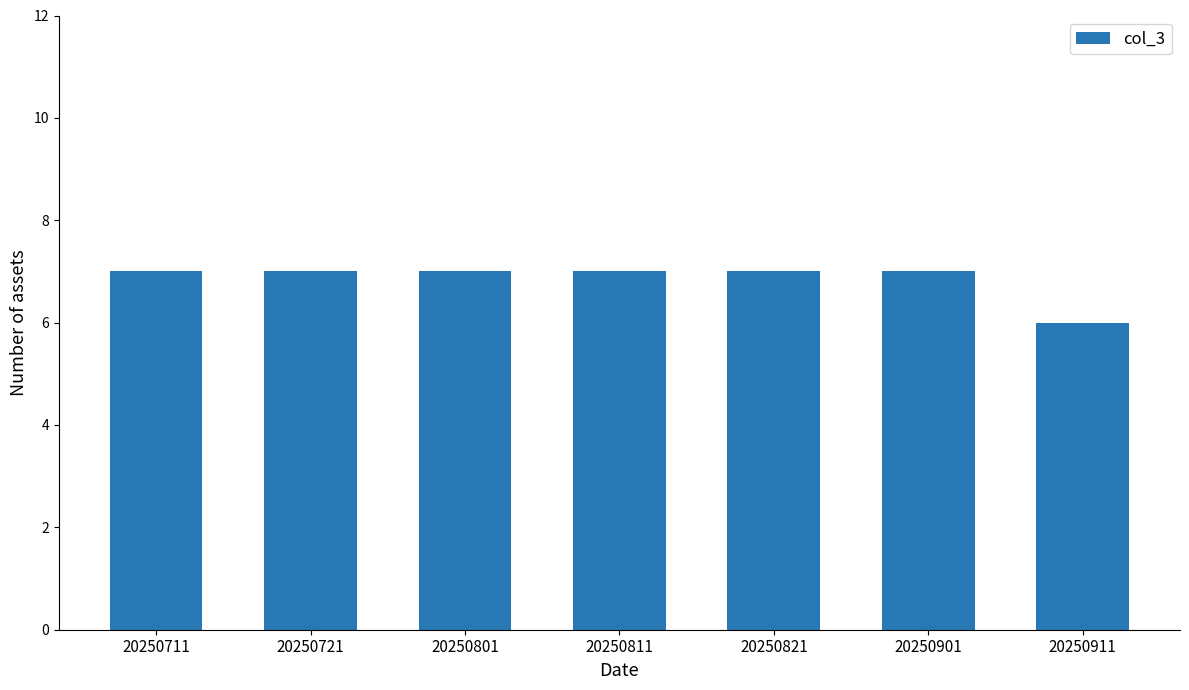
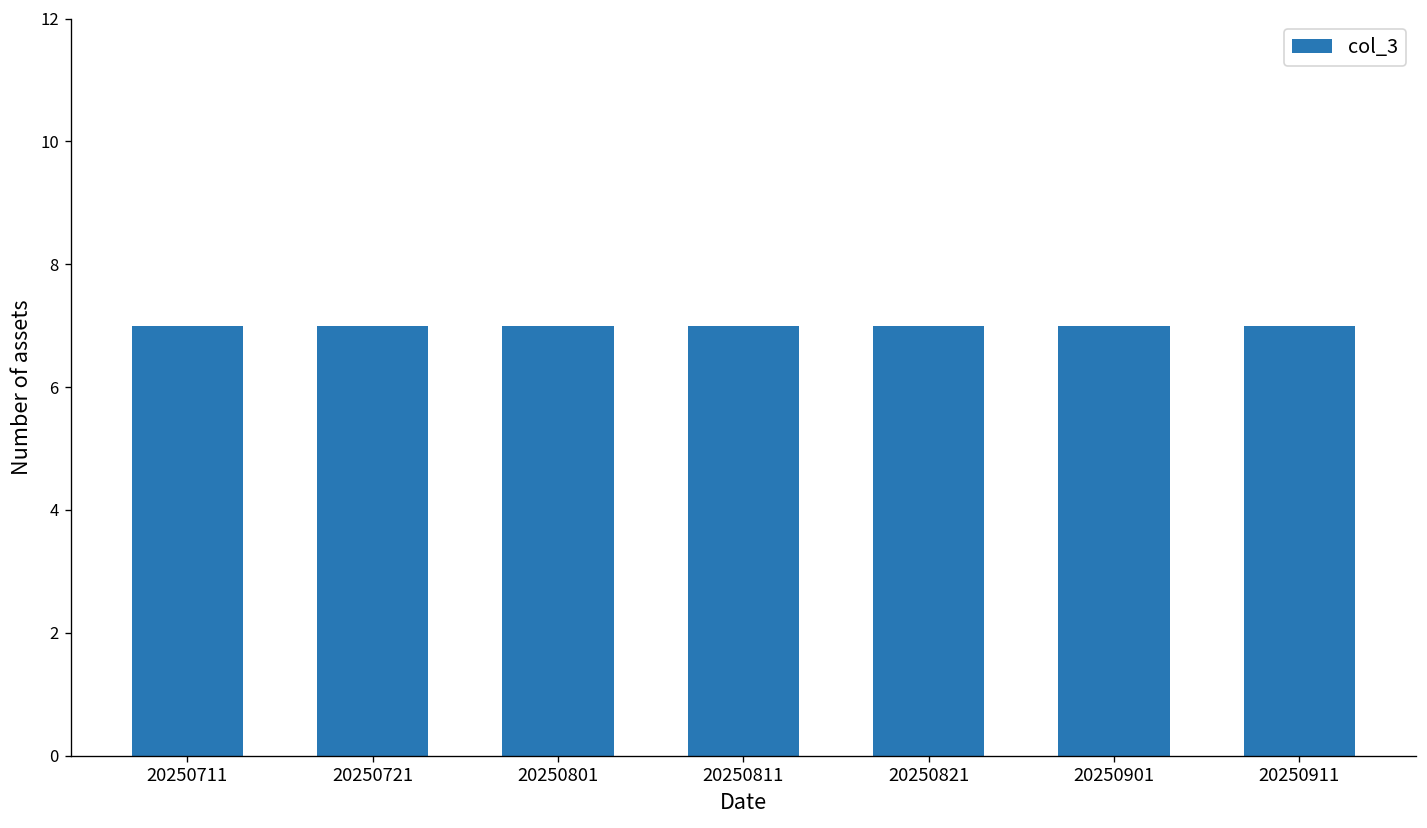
20250911: 6 -> 7
